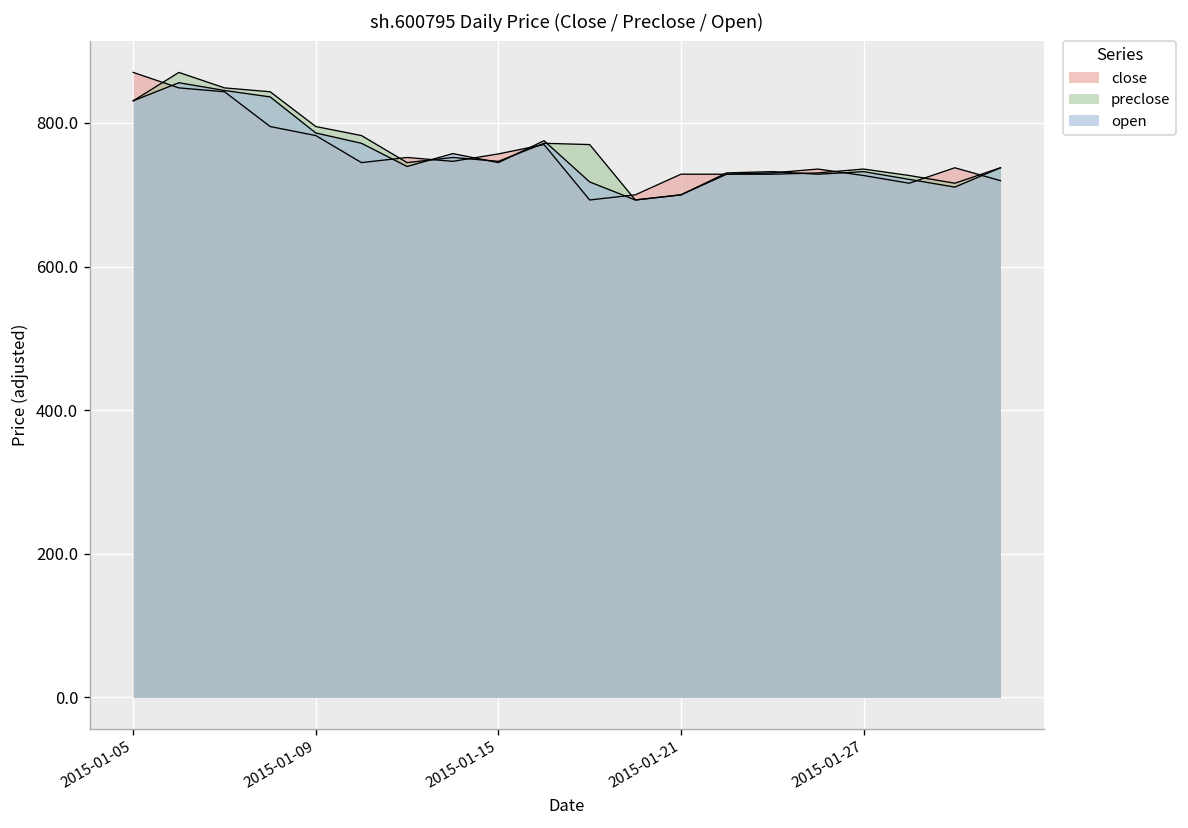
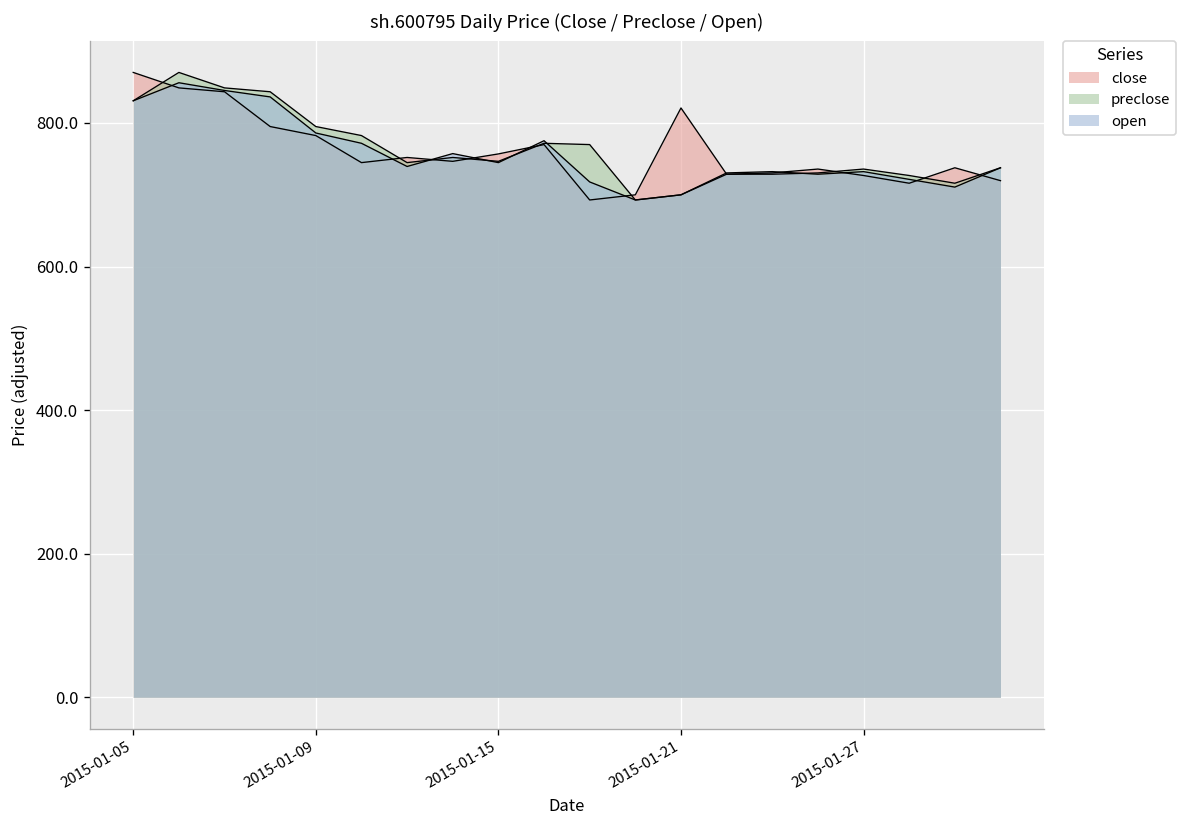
close, 2015-01-21: 730 -> 820
